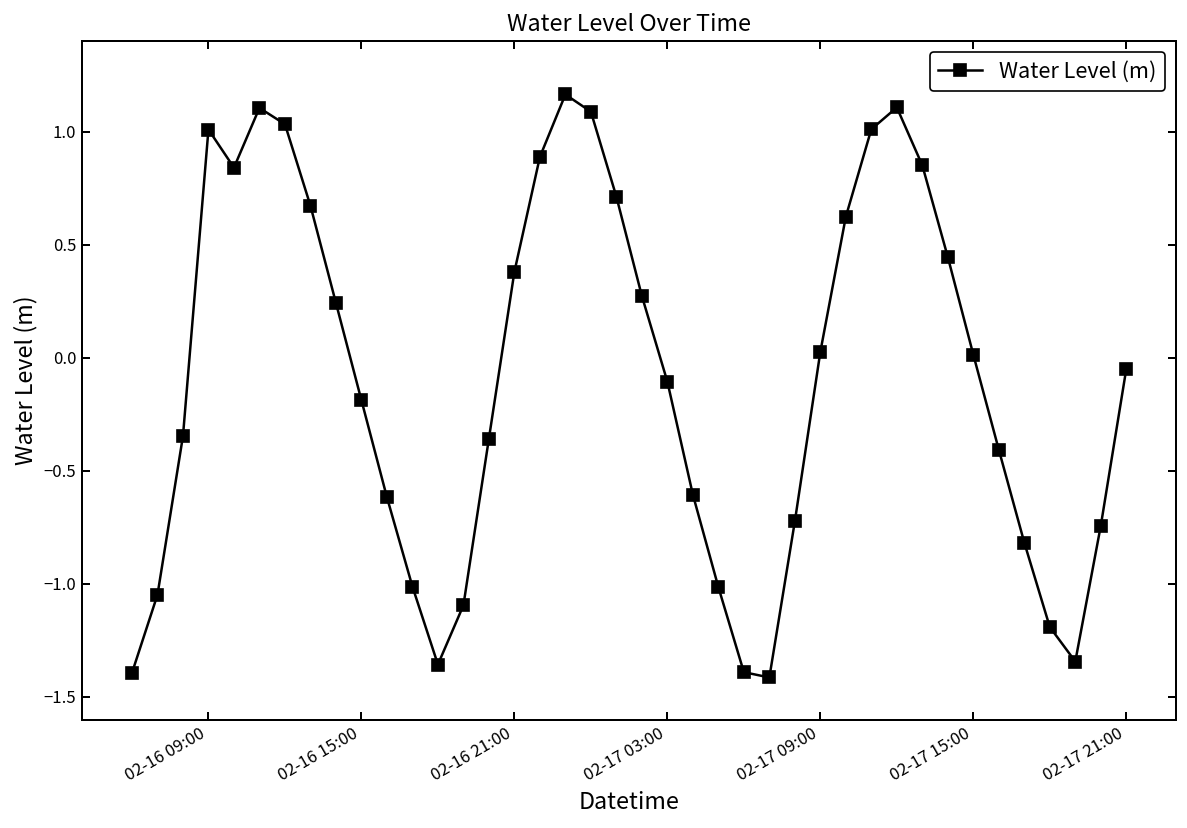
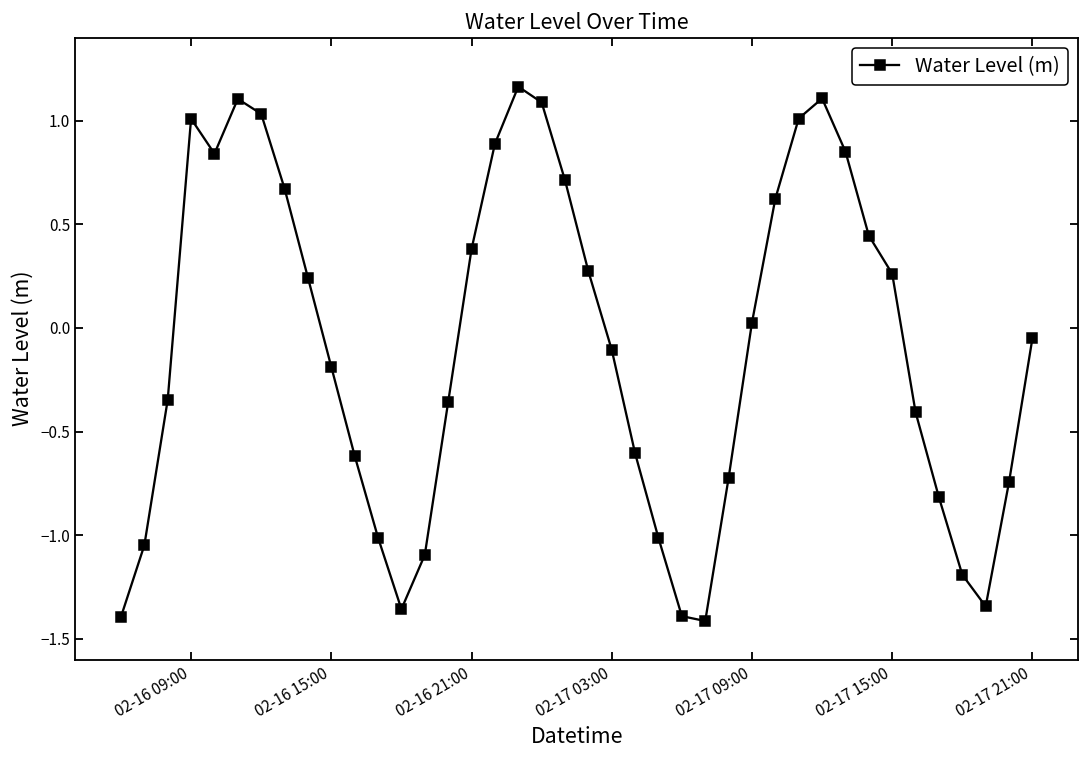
02-17 15:00: 0.01 -> 0.26
